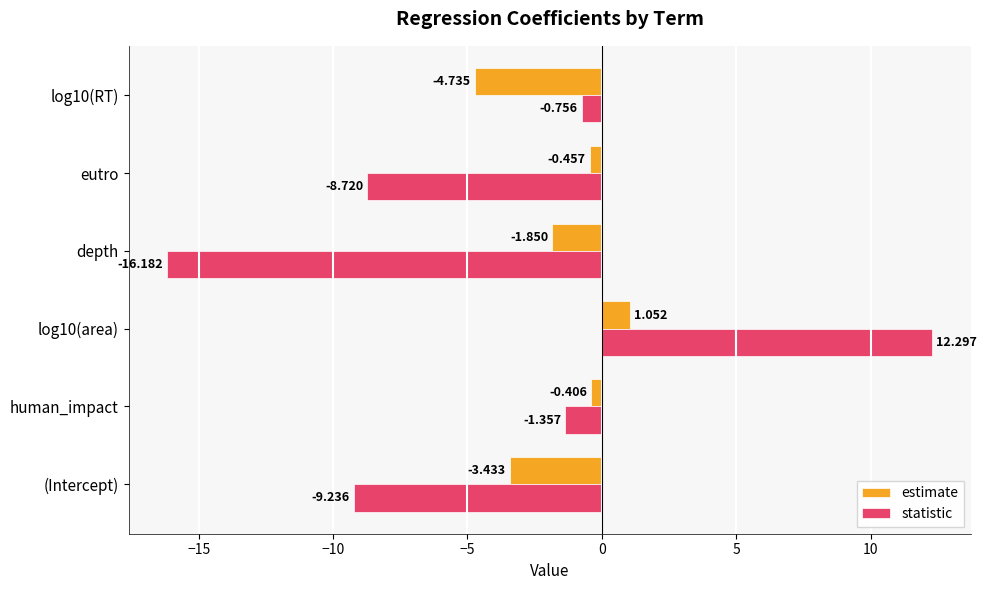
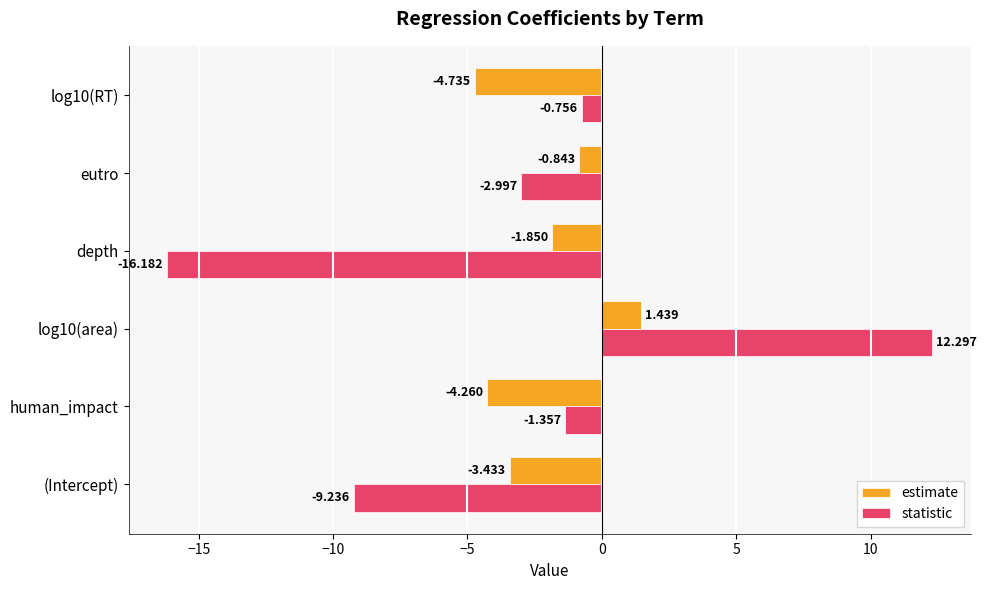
estimate, eutro: -0.457 -> -0.843
statistic, eutro: -8.720 -> -2.997
estimate, log10(area): 1.052 -> 1.439
estimate, human_impact: -0.406 -> -4.260
